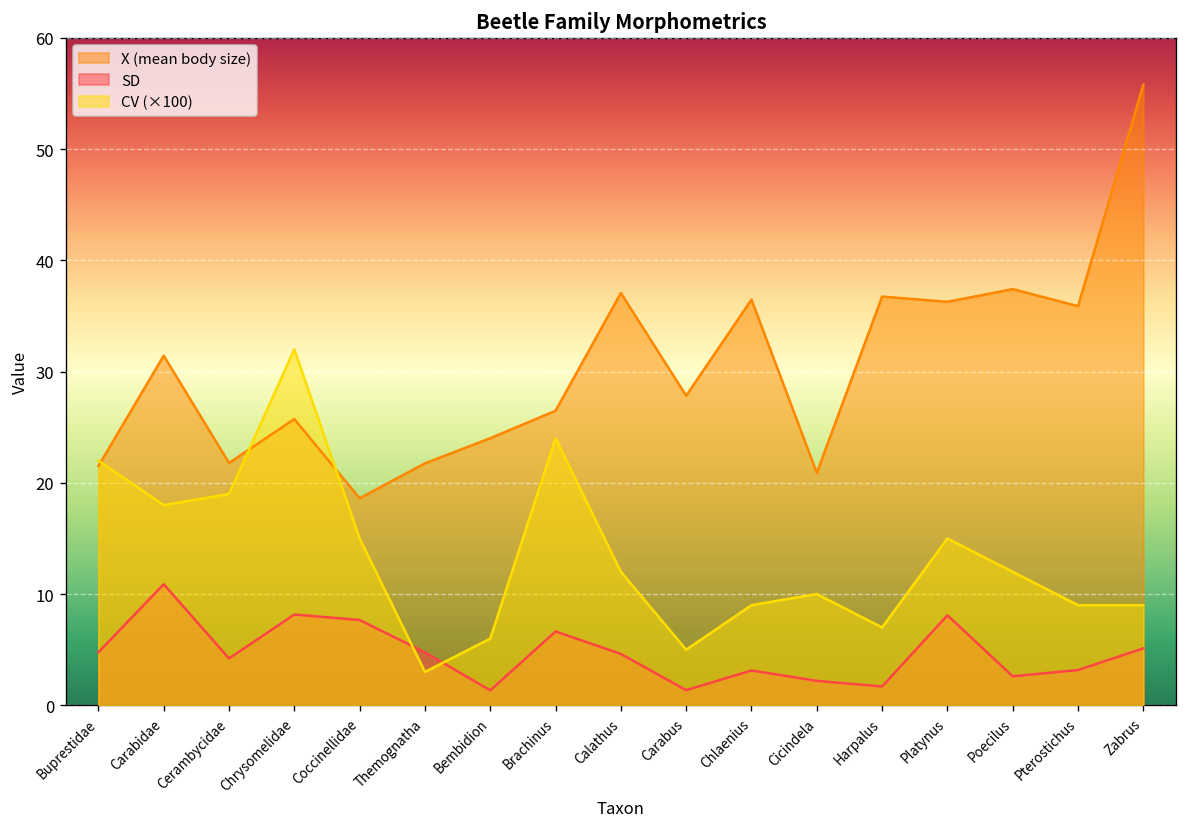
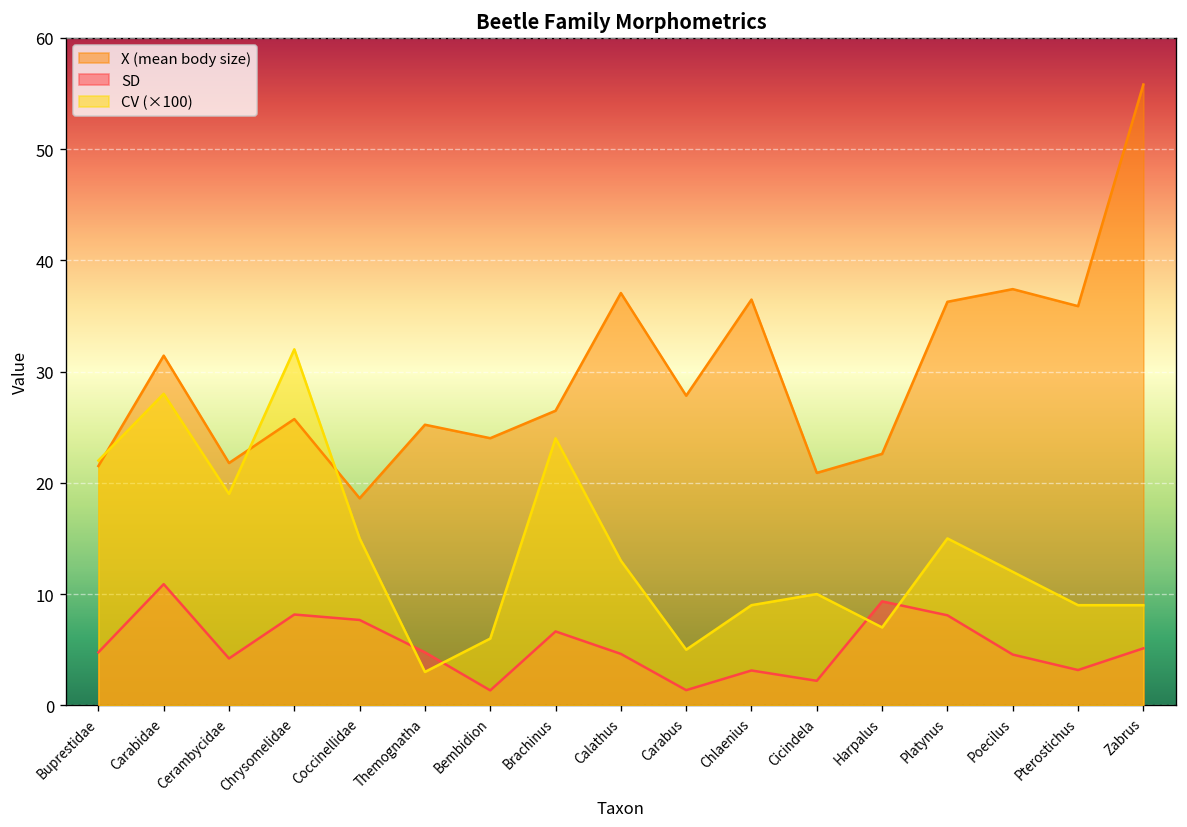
CV (×100), Carabidae: 18 -> 28
X (mean body size), Themognatha: 22 -> 25
CV (×100), Calathus: 12 -> 13
X (mean body size), Harpalus: 37 -> 23
SD, Harpalus: 2 -> 9
SD, Poecilus: 3 -> 5
